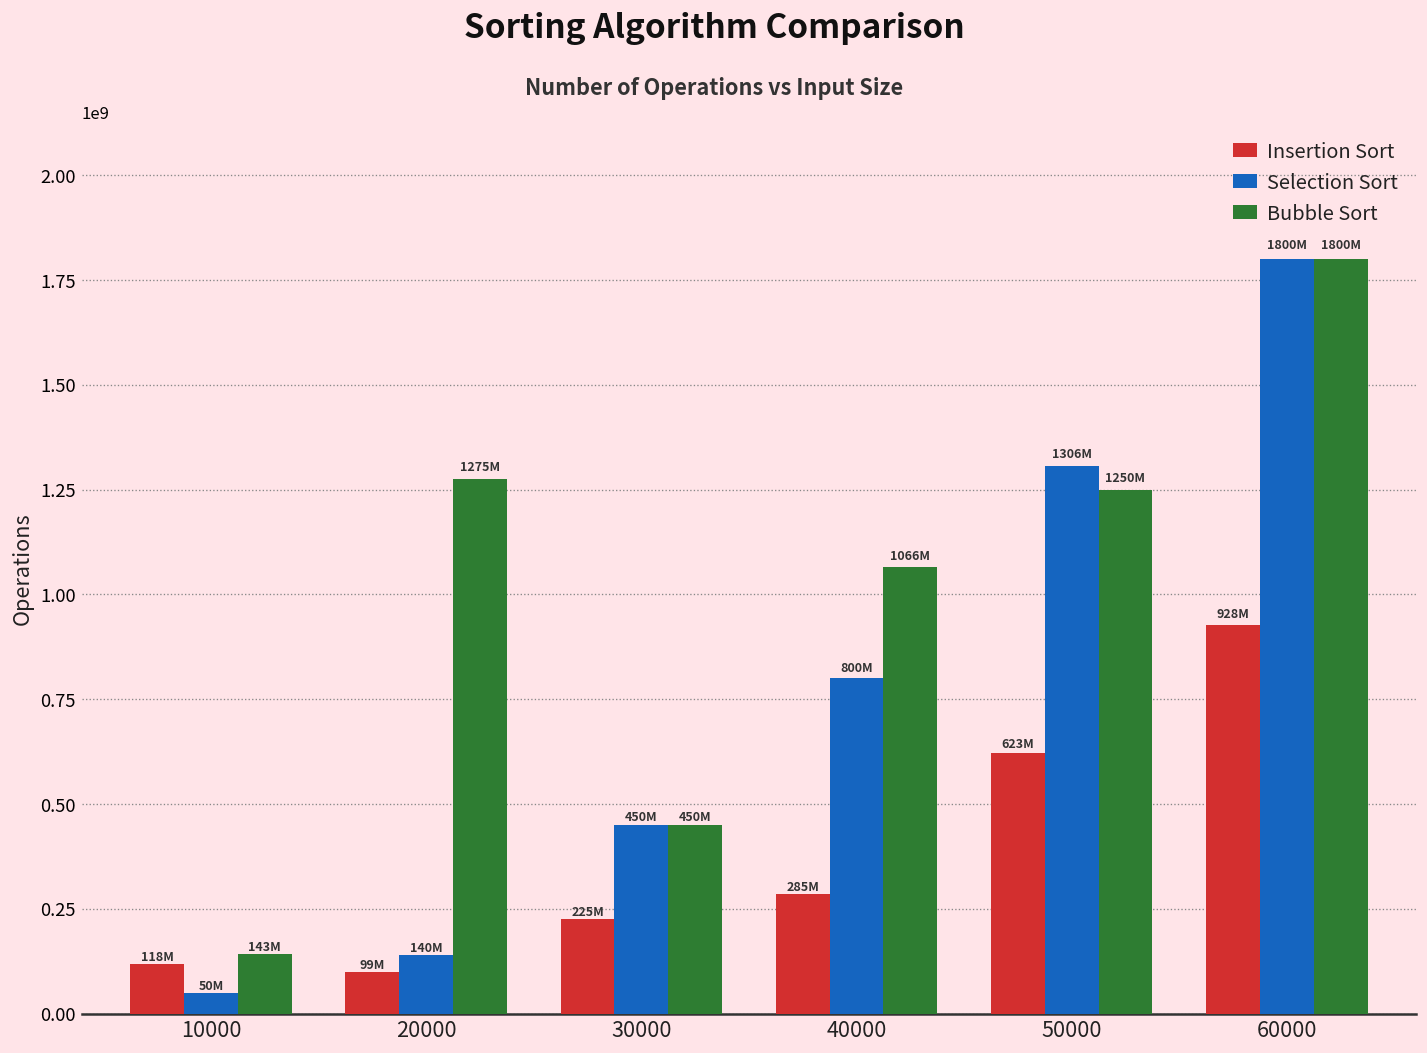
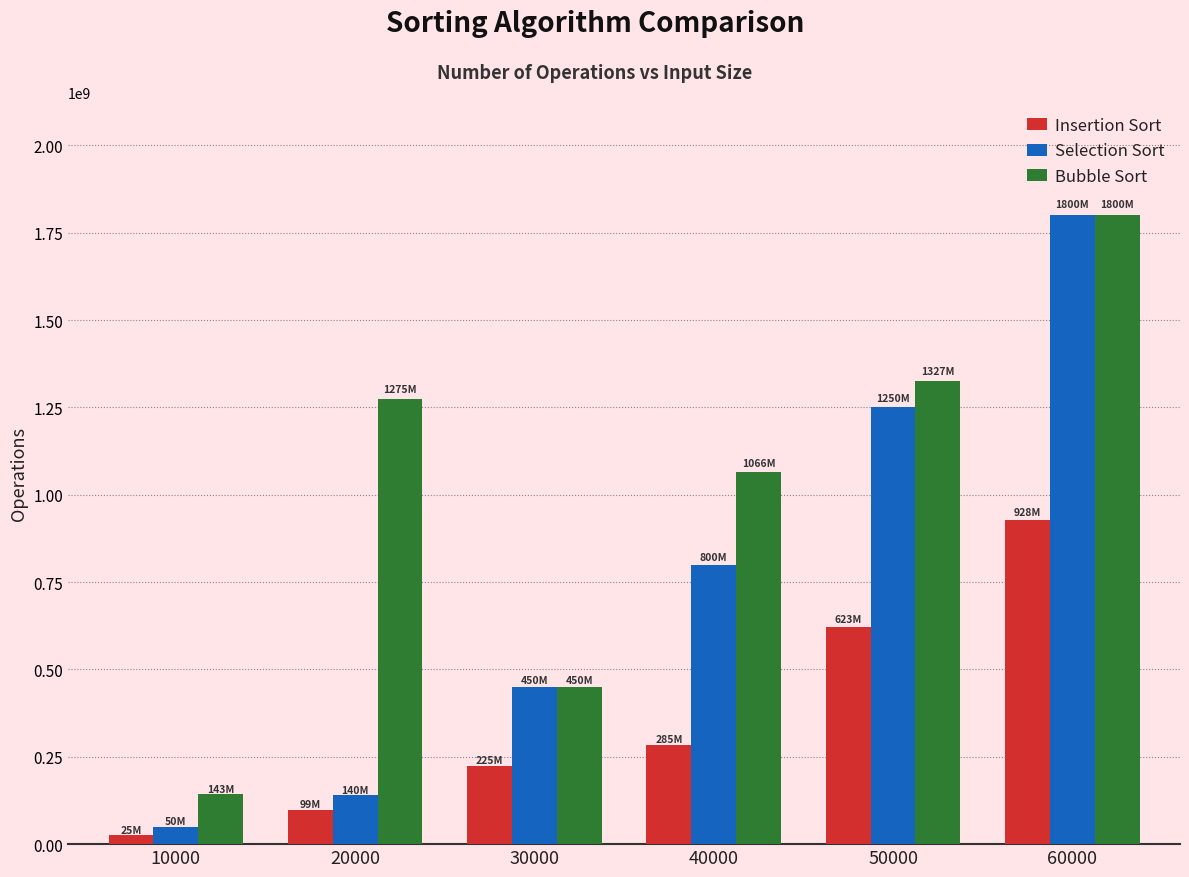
Insertion Sort, 10000: 118M -> 25M
Selection Sort, 50000: 1306M -> 1250M
Bubble Sort, 50000: 1250M -> 1327M
